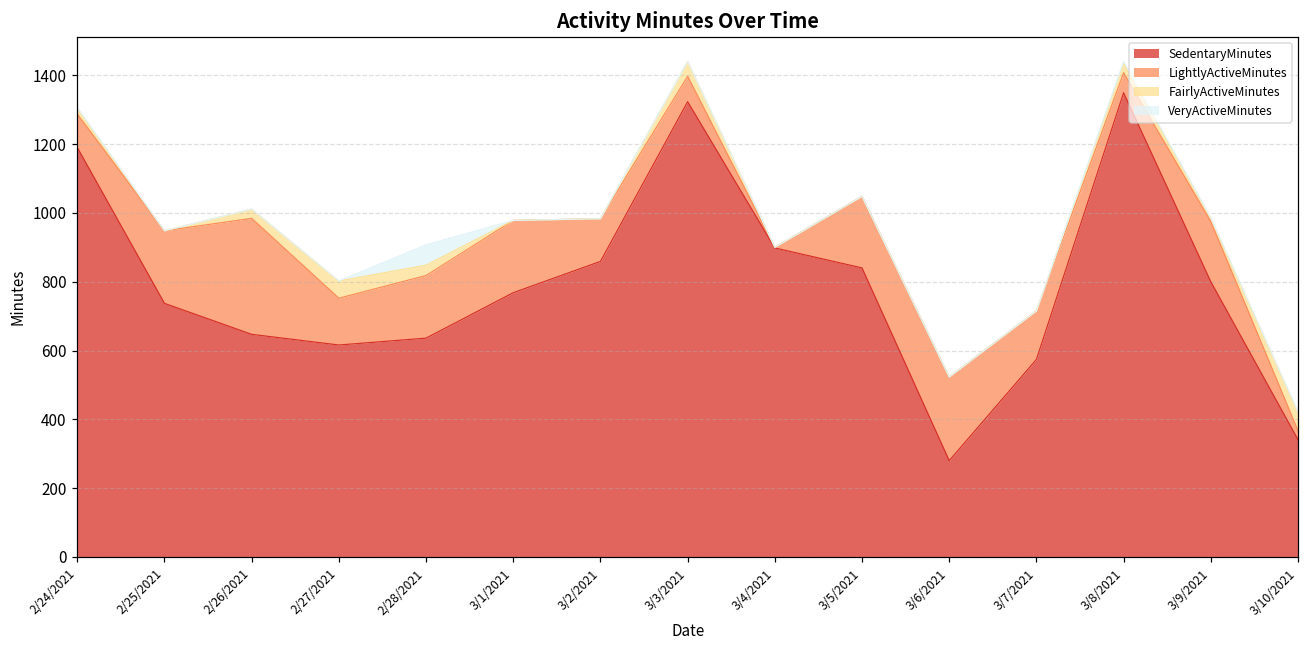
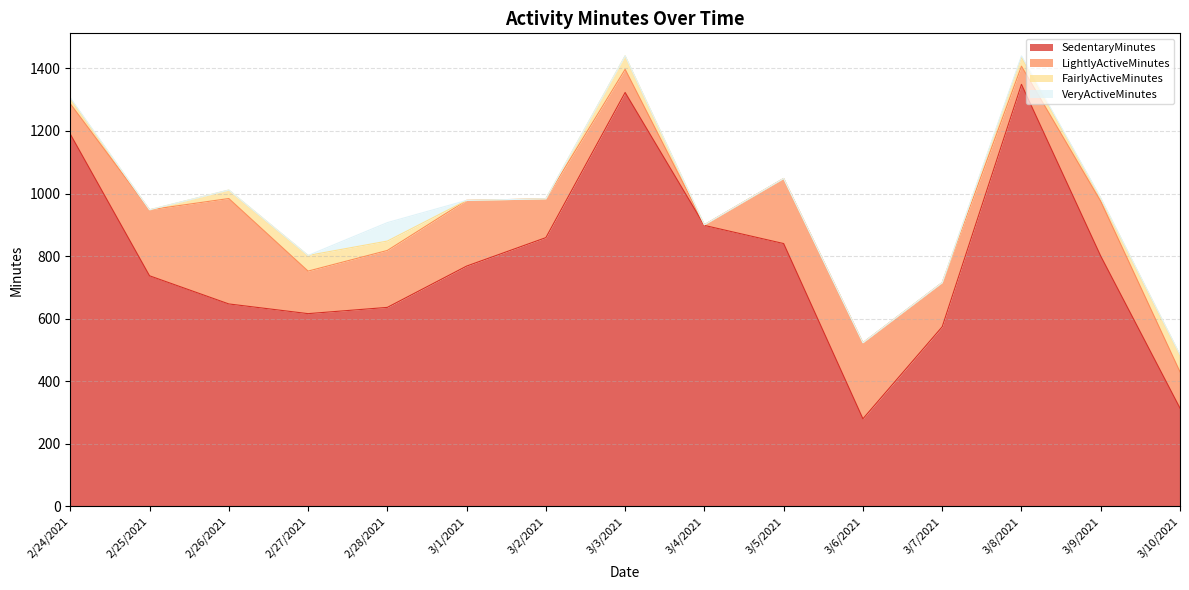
SedentaryMinutes, 3/10/2021: 340 -> 310
LightlyActiveMinutes, 3/10/2021: 30 -> 120
